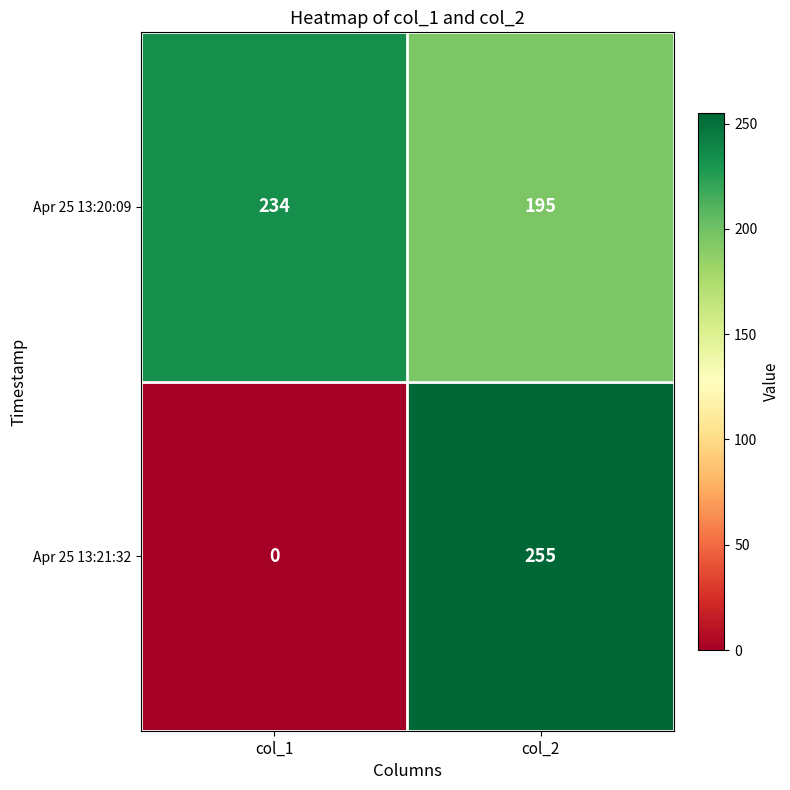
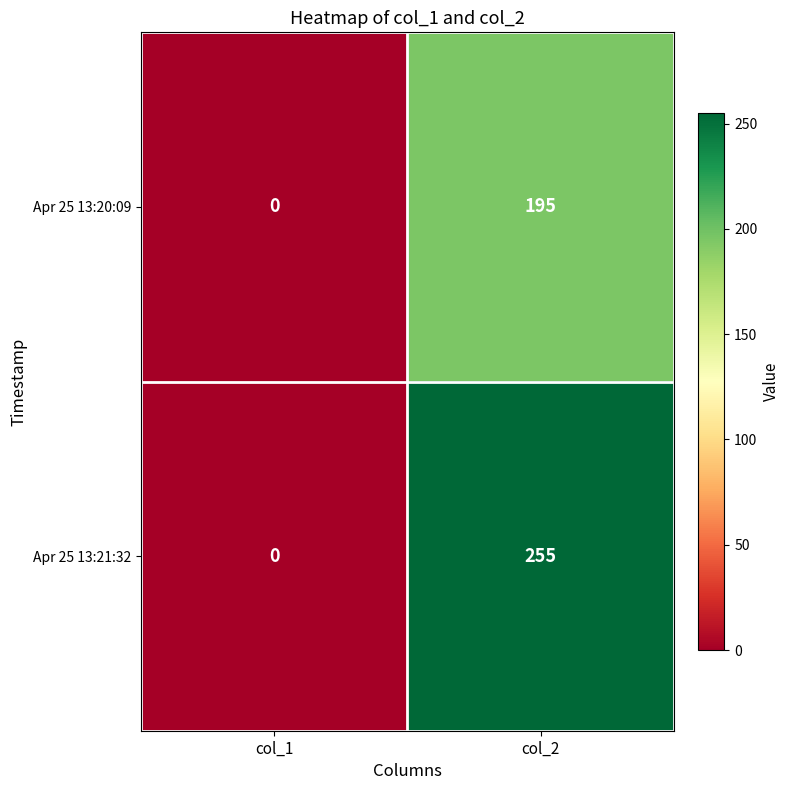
Apr 25 13:20:09, col_1: 234 -> 0
